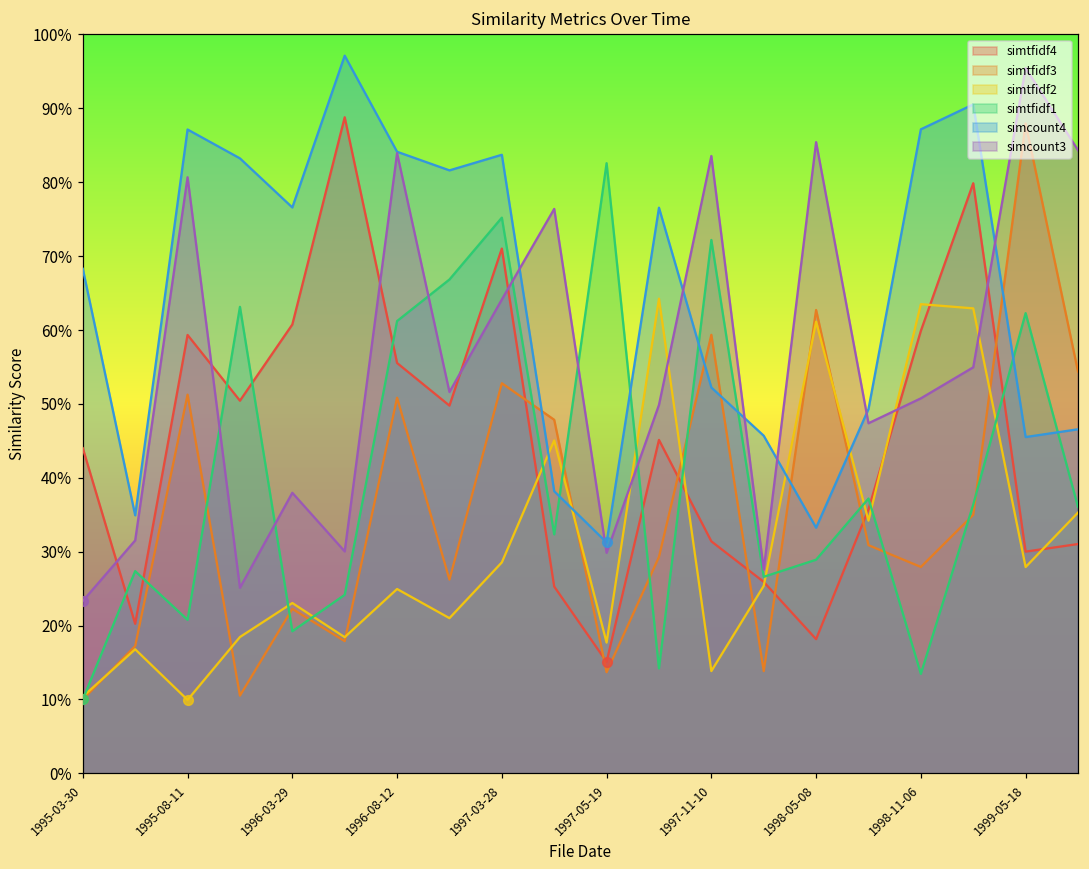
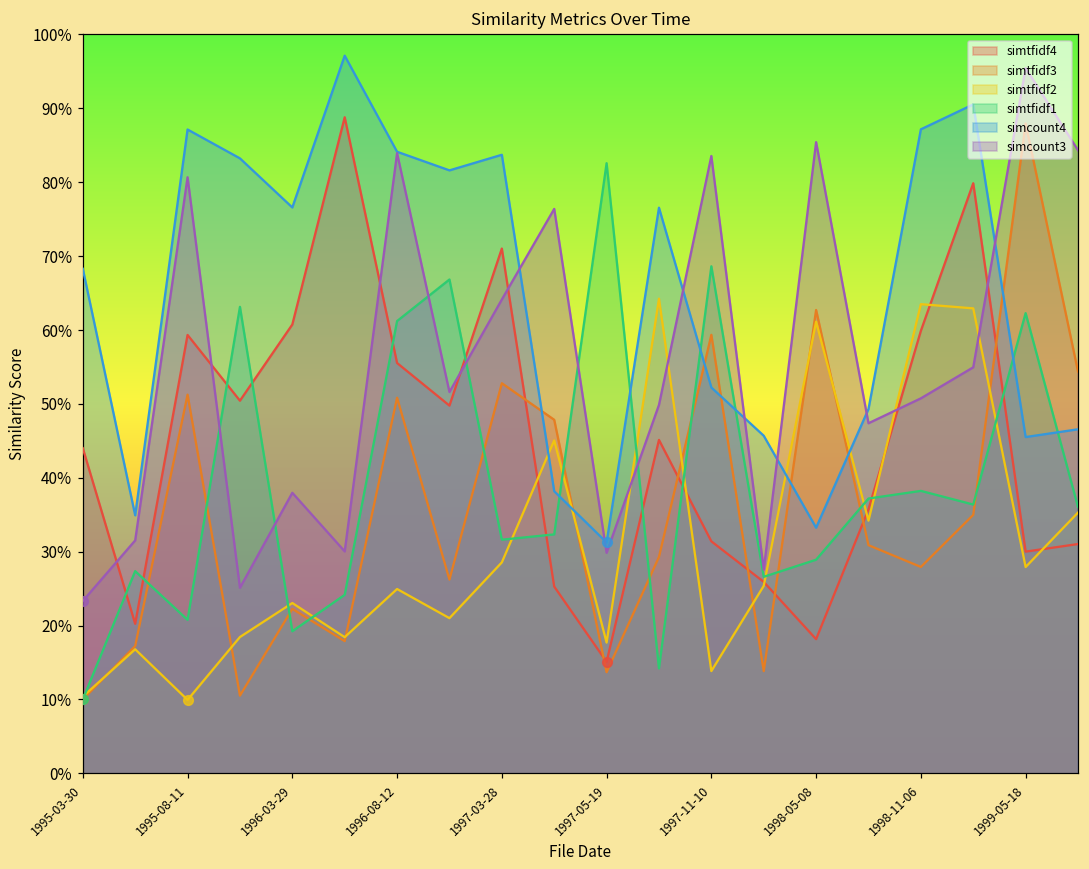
simtfidf1, 1997-03-28: 75% -> 32%
simtfidf1, 1997-11-10: 72% -> 69%
simtfidf1, 1998-11-06: 13% -> 38%
